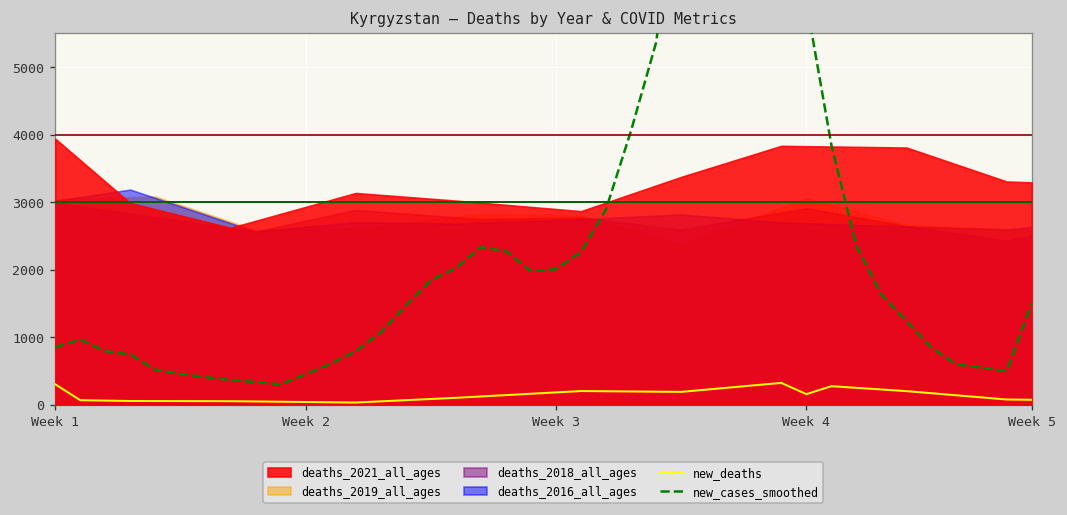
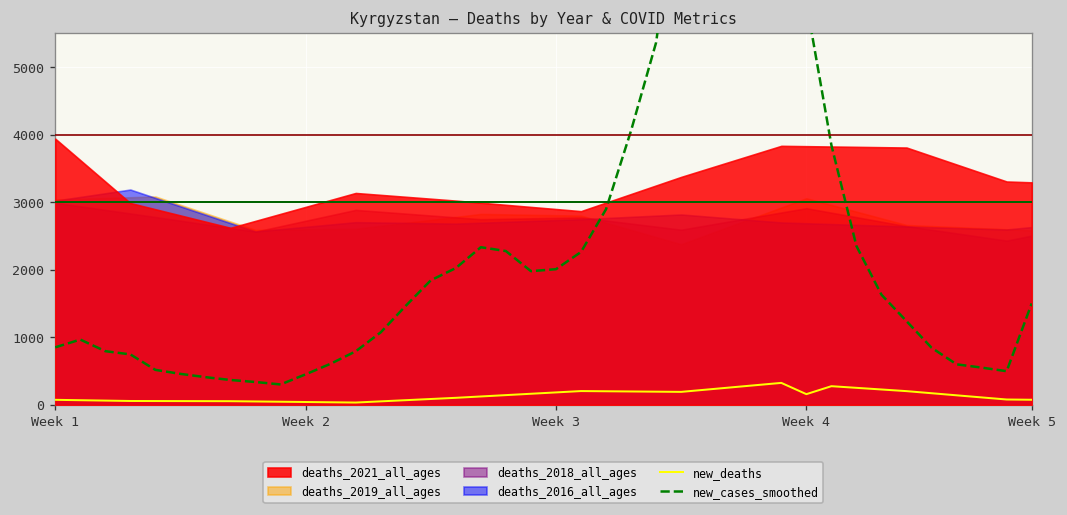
new_deaths, Week 1: 300 -> 100
